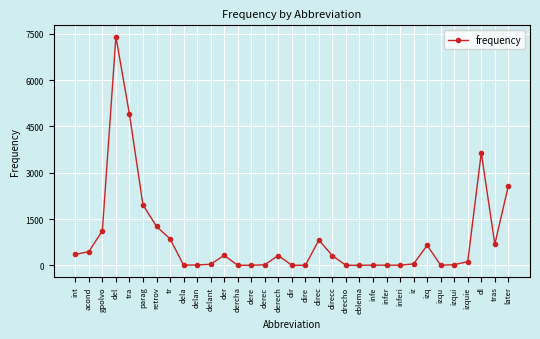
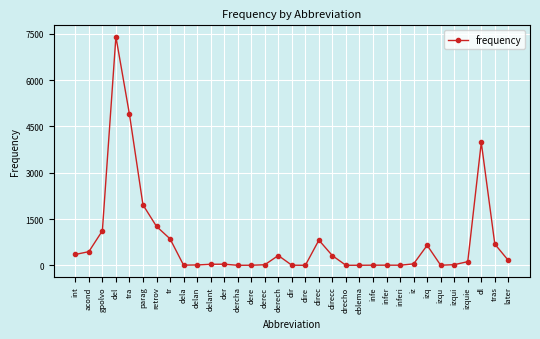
der: 300 -> 0
dl: 3600 -> 4000
later: 2600 -> 200
